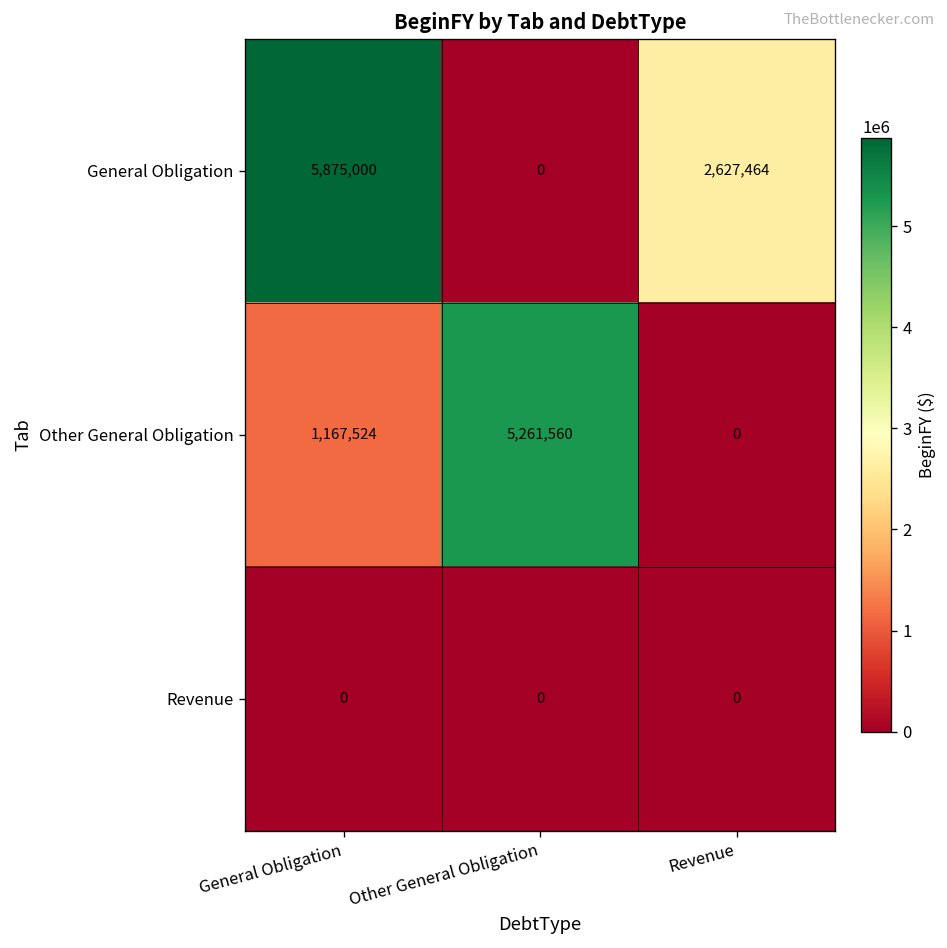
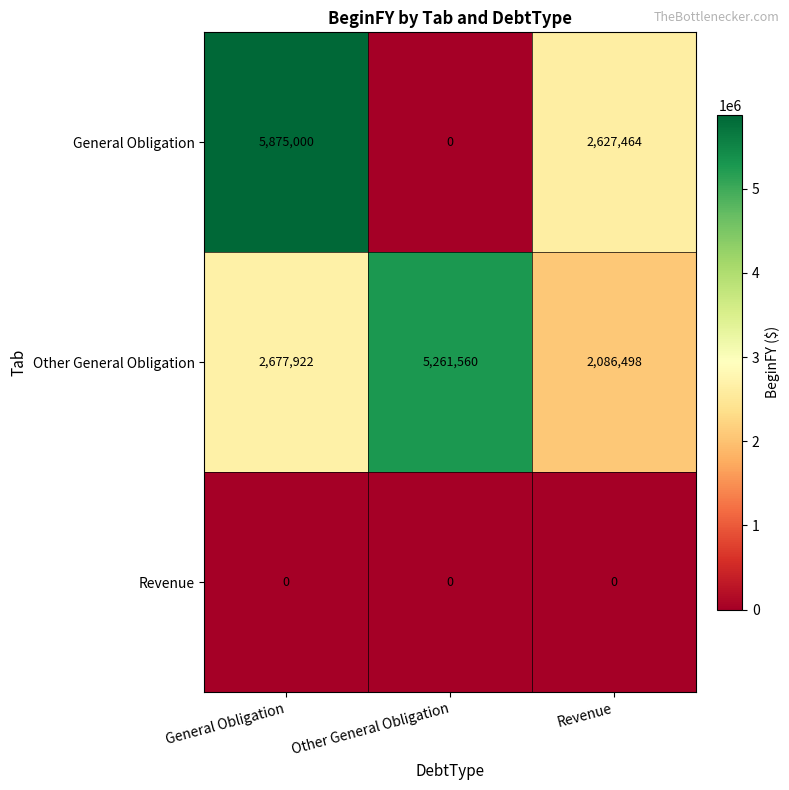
Other General Obligation, General Obligation: 1,167,524 -> 2,677,922
Other General Obligation, Revenue: 0 -> 2,086,498
